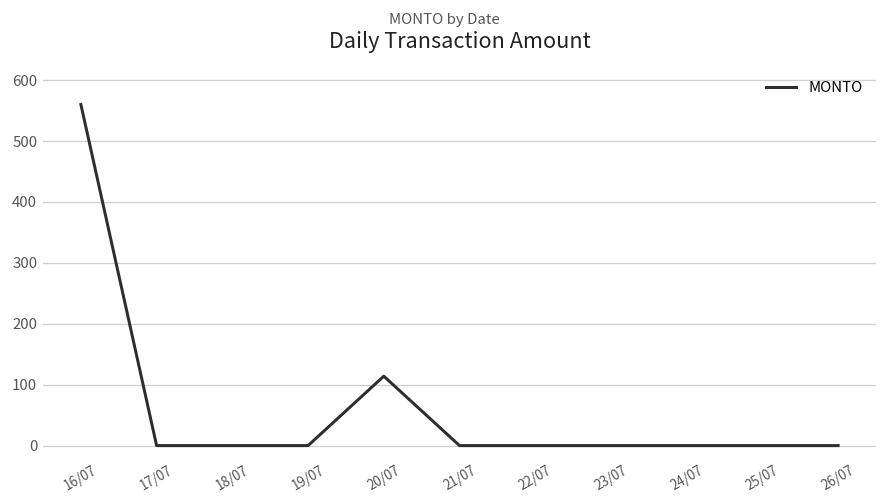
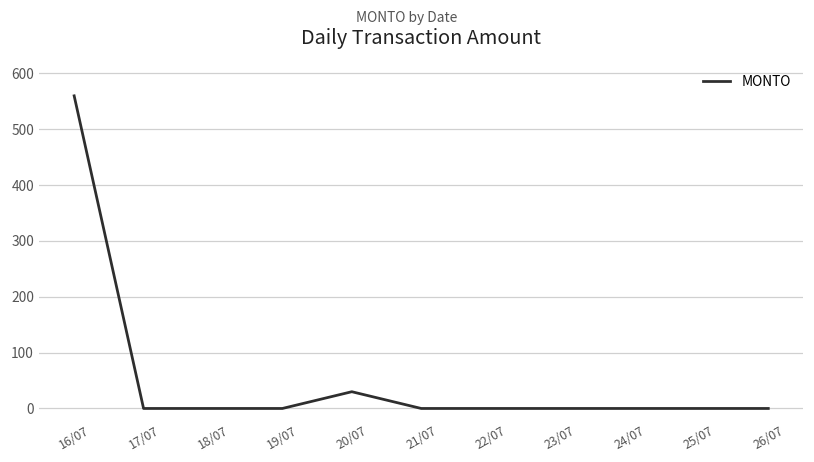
20/07: 110 -> 30
